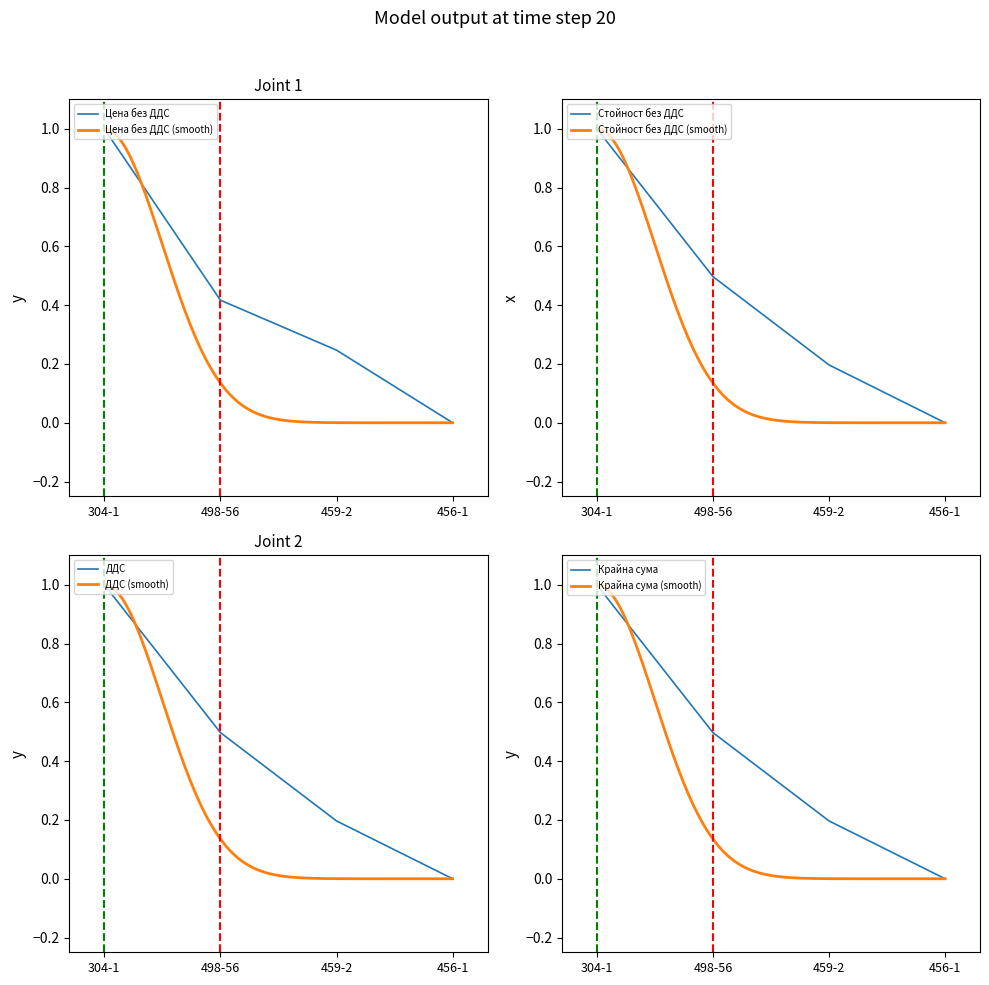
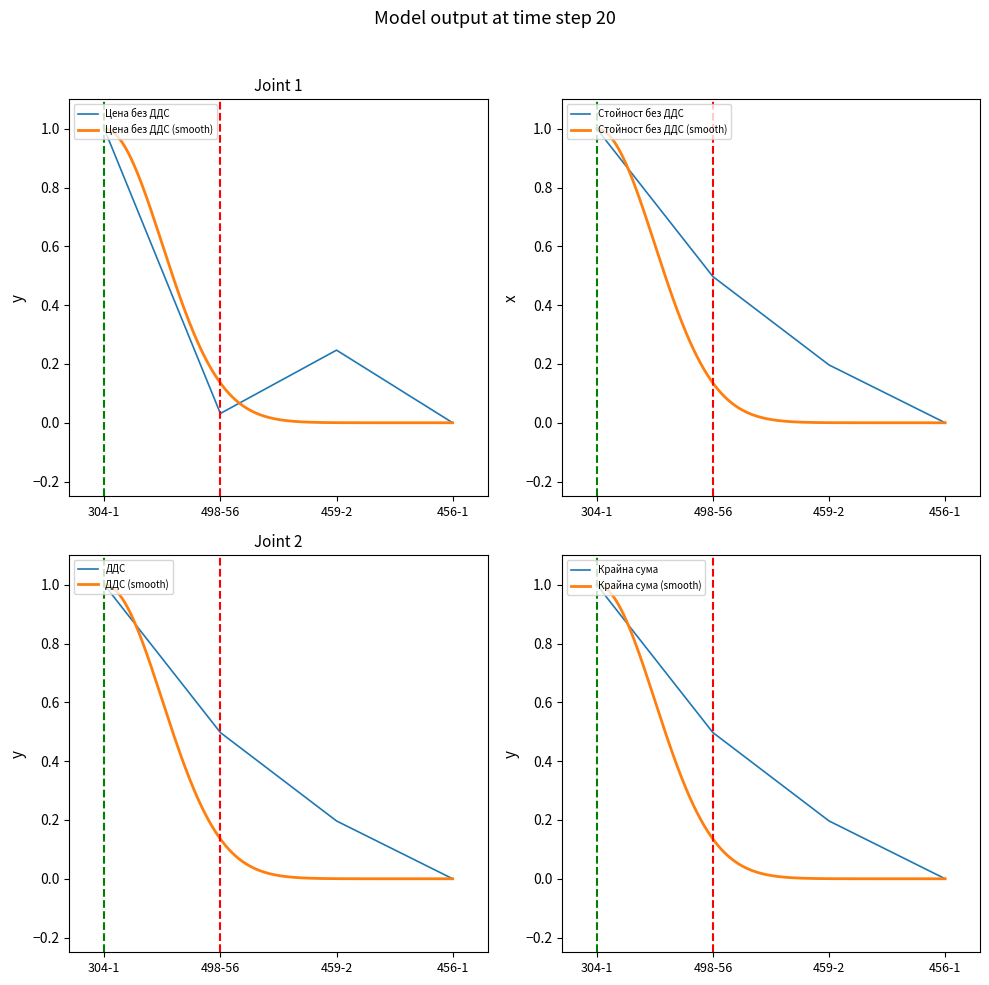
Joint 1, Цена без ДДС, 498-56: 0.42 -> 0.03
